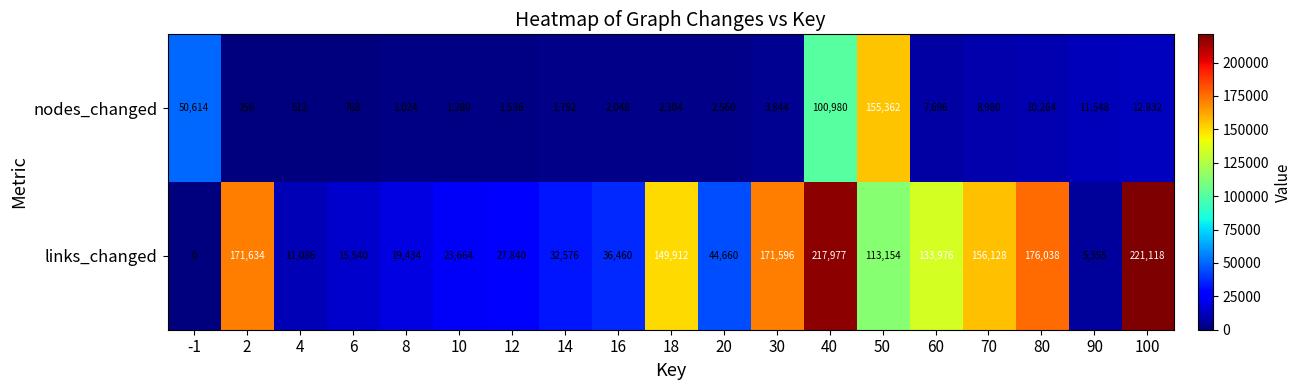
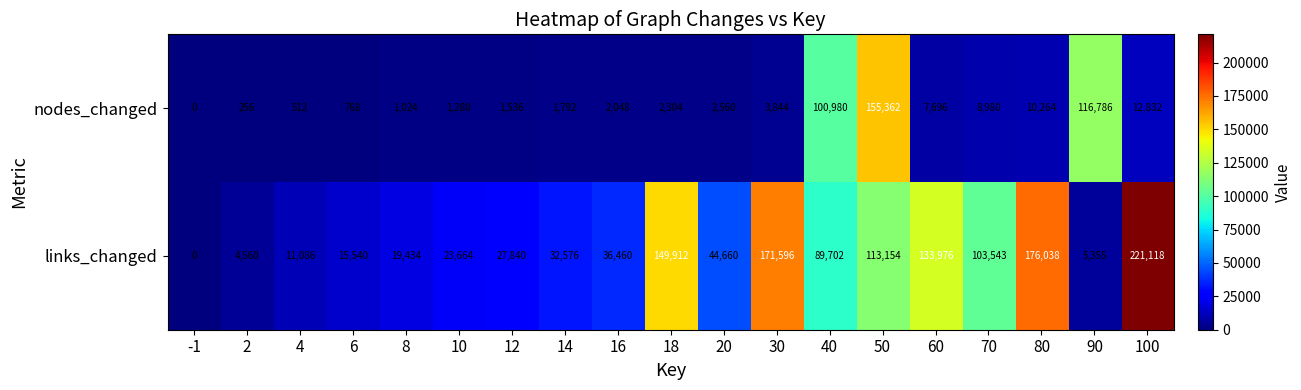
nodes_changed, -1: 50,614 -> 0
nodes_changed, 90: 11,548 -> 116,786
links_changed, 2: 171,634 -> 4,560
links_changed, 40: 217,977 -> 89,702
links_changed, 70: 156,128 -> 103,543
